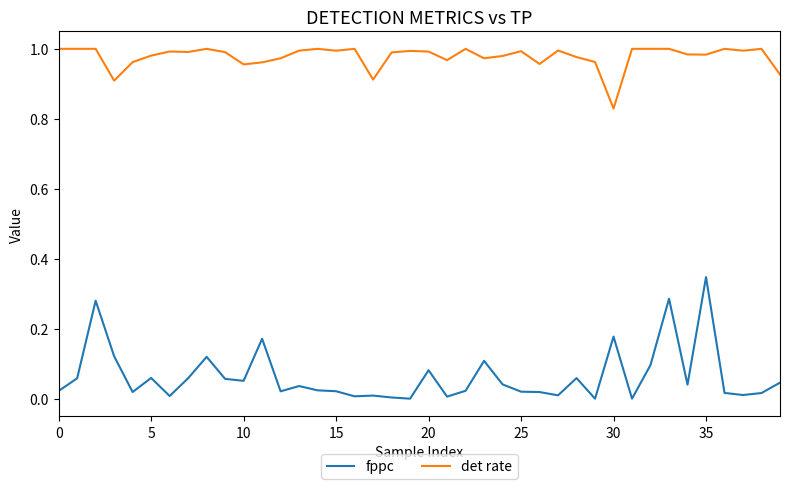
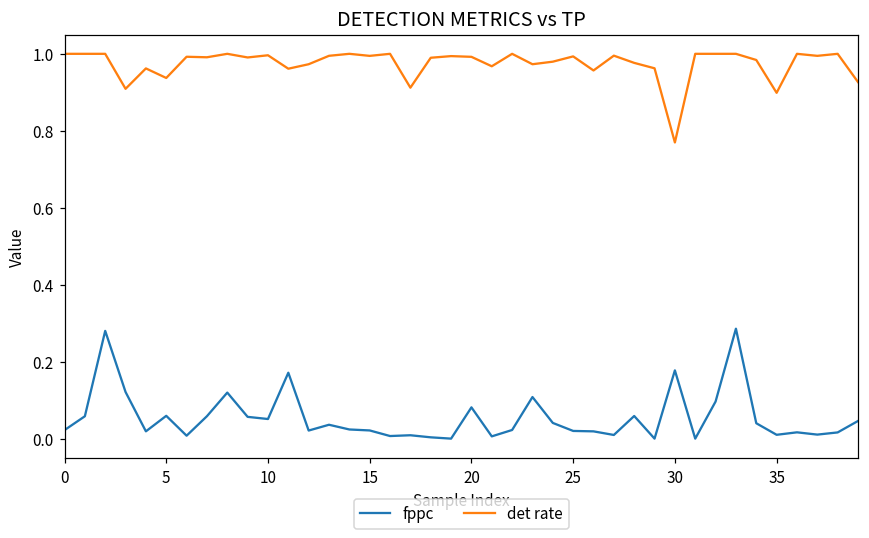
det rate, 5: 0.98 -> 0.94
det rate, 10: 0.96 -> 1.00
det rate, 30: 0.83 -> 0.77
fppc, 35: 0.35 -> 0.01
det rate, 35: 0.98 -> 0.90
